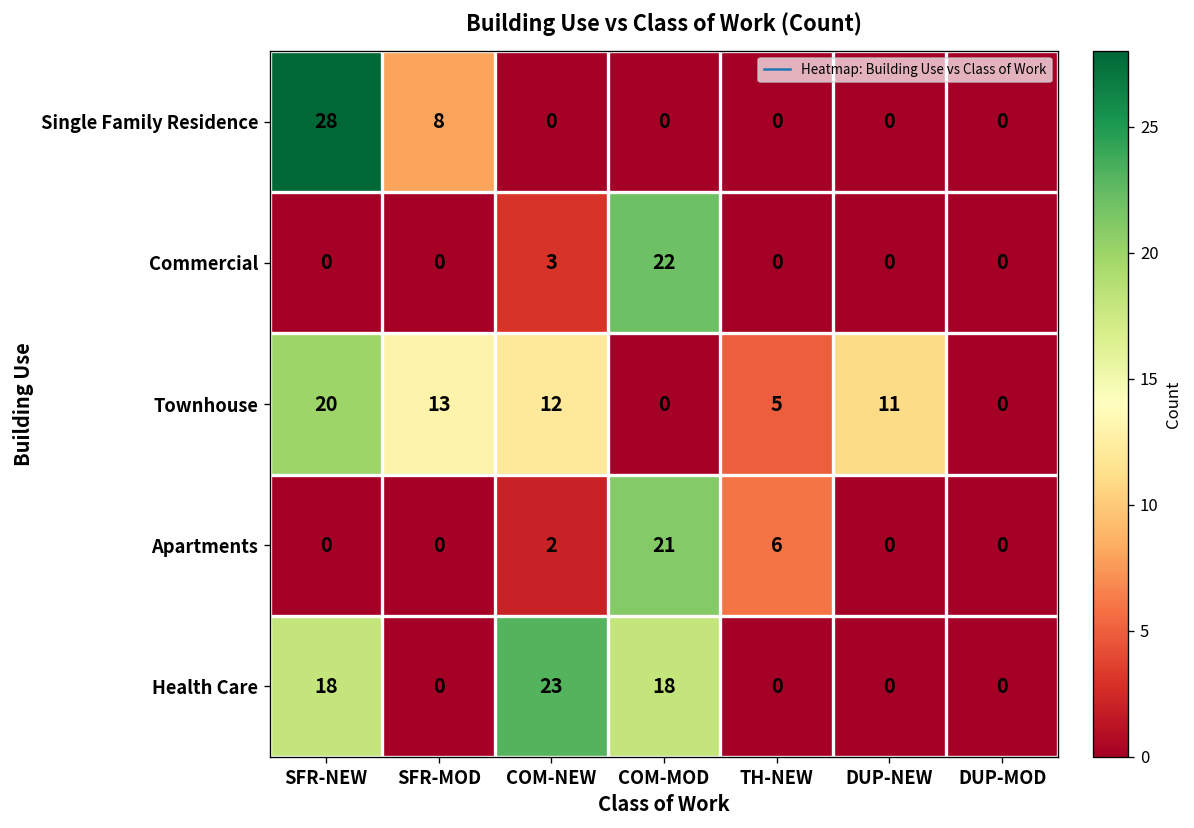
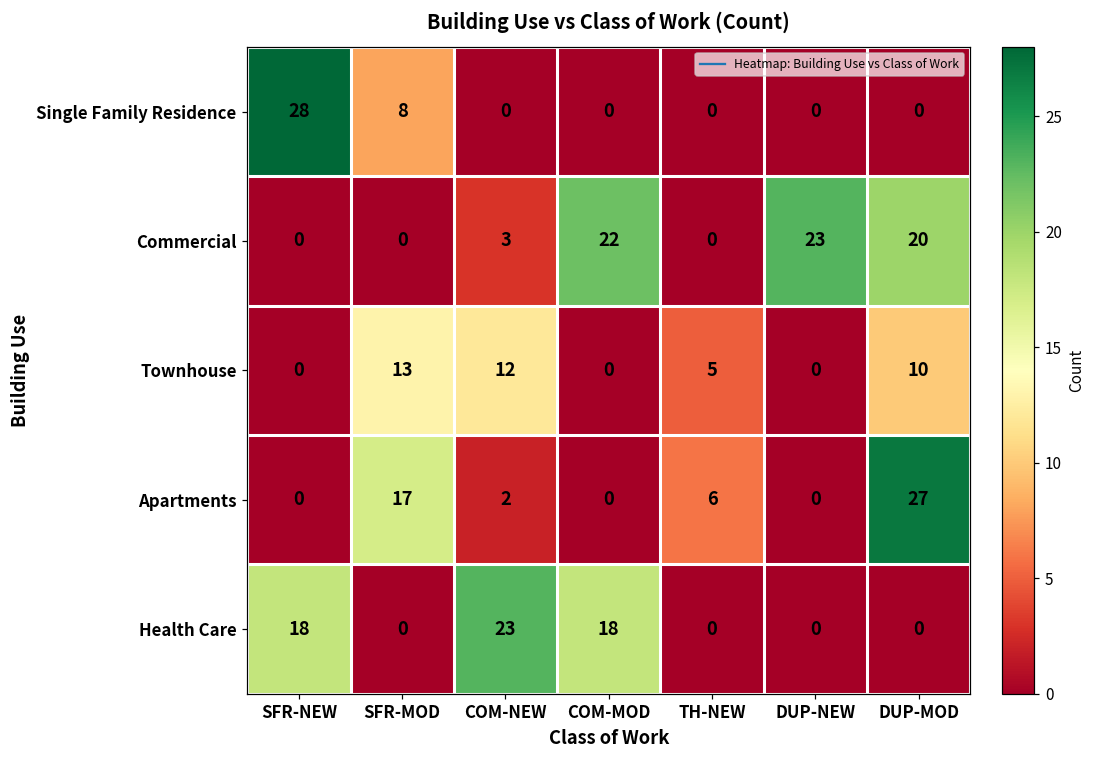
Commercial, DUP-NEW: 0 -> 23
Commercial, DUP-MOD: 0 -> 20
Townhouse, SFR-NEW: 20 -> 0
Townhouse, DUP-NEW: 11 -> 0
Townhouse, DUP-MOD: 0 -> 10
Apartments, SFR-MOD: 0 -> 17
Apartments, COM-MOD: 21 -> 0
Apartments, DUP-MOD: 0 -> 27
